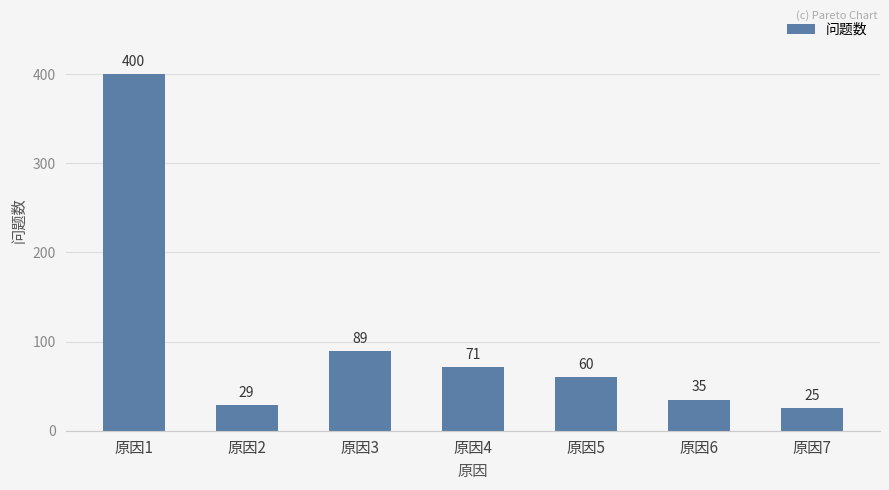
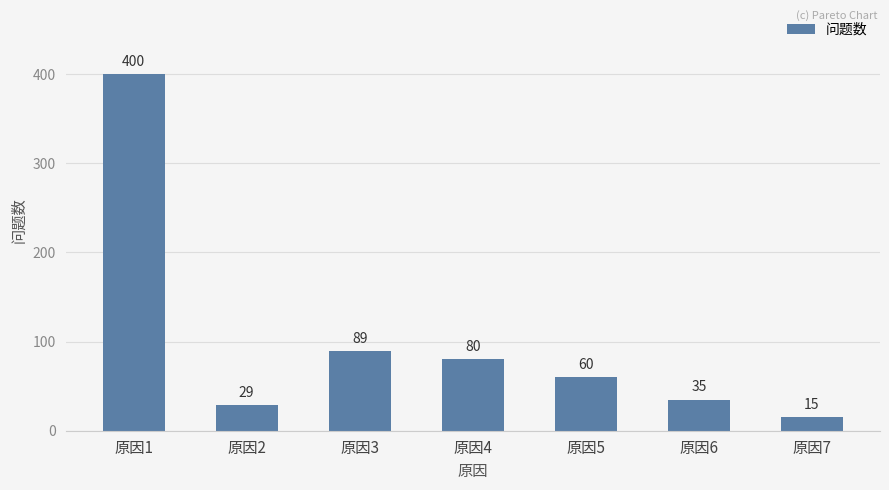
原因4: 71 -> 80
原因7: 25 -> 15
